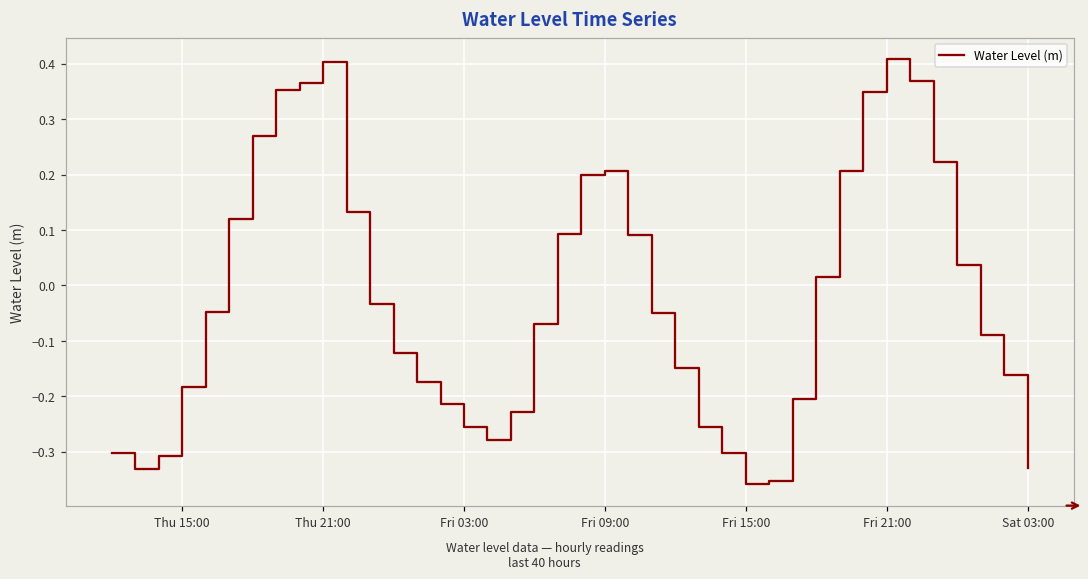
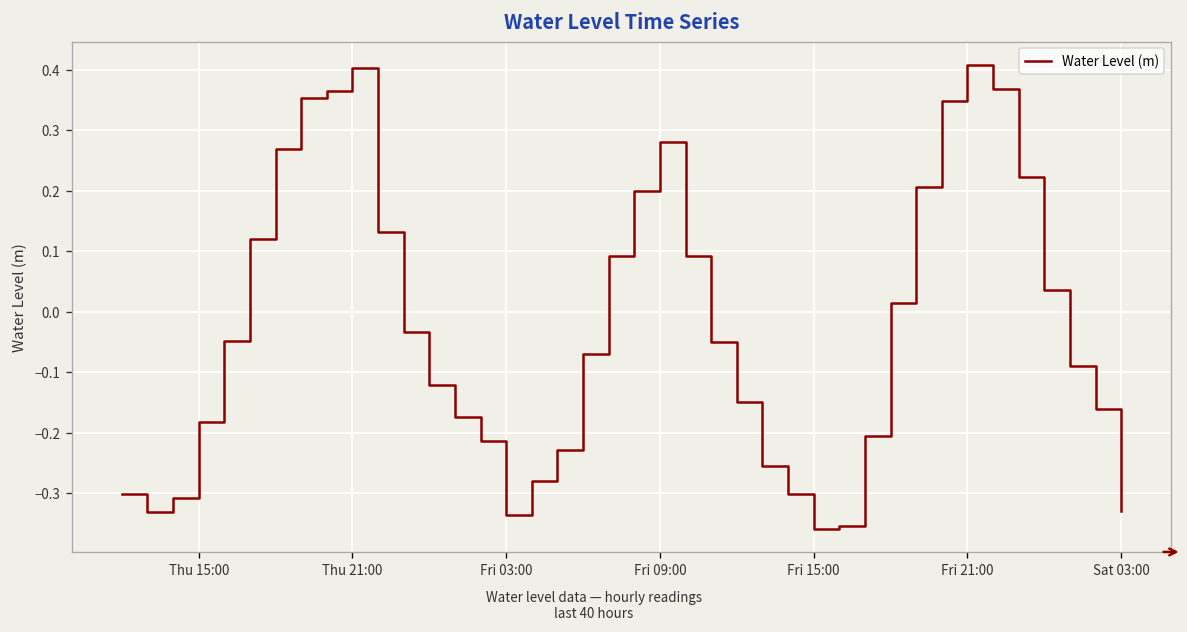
Fri 03:00: -0.25 -> -0.34
Fri 09:00: 0.21 -> 0.28
